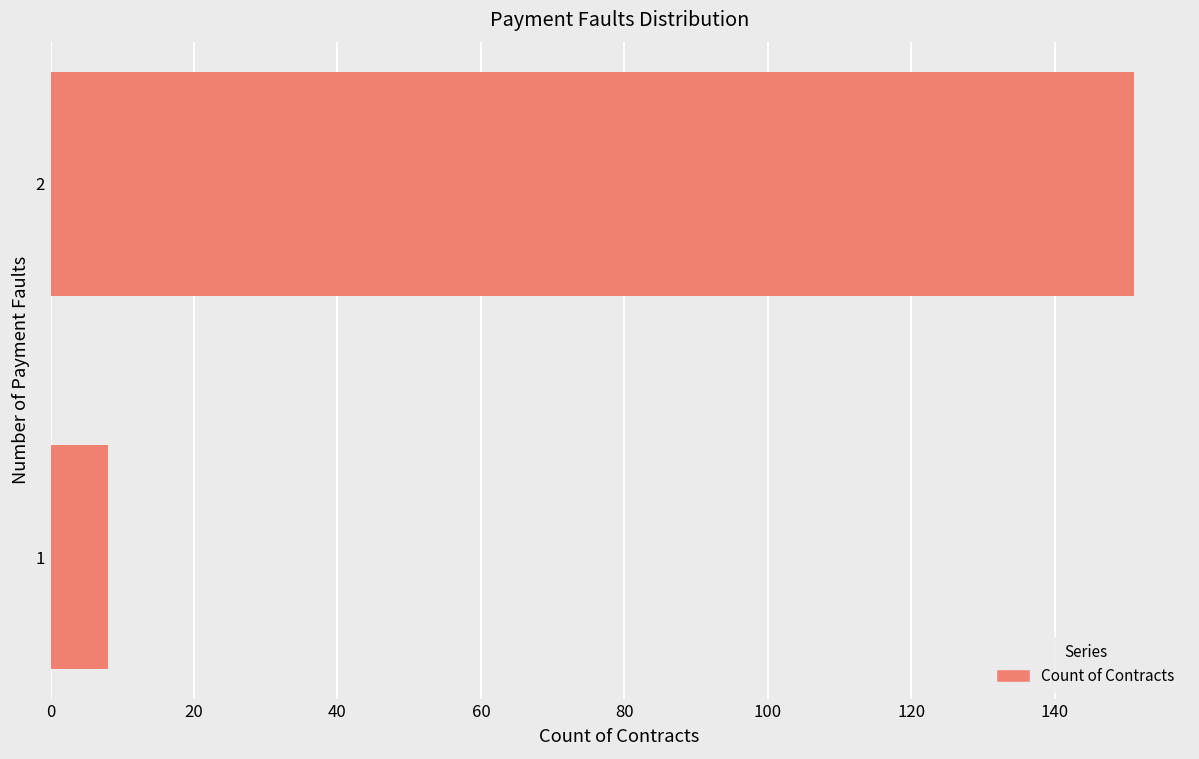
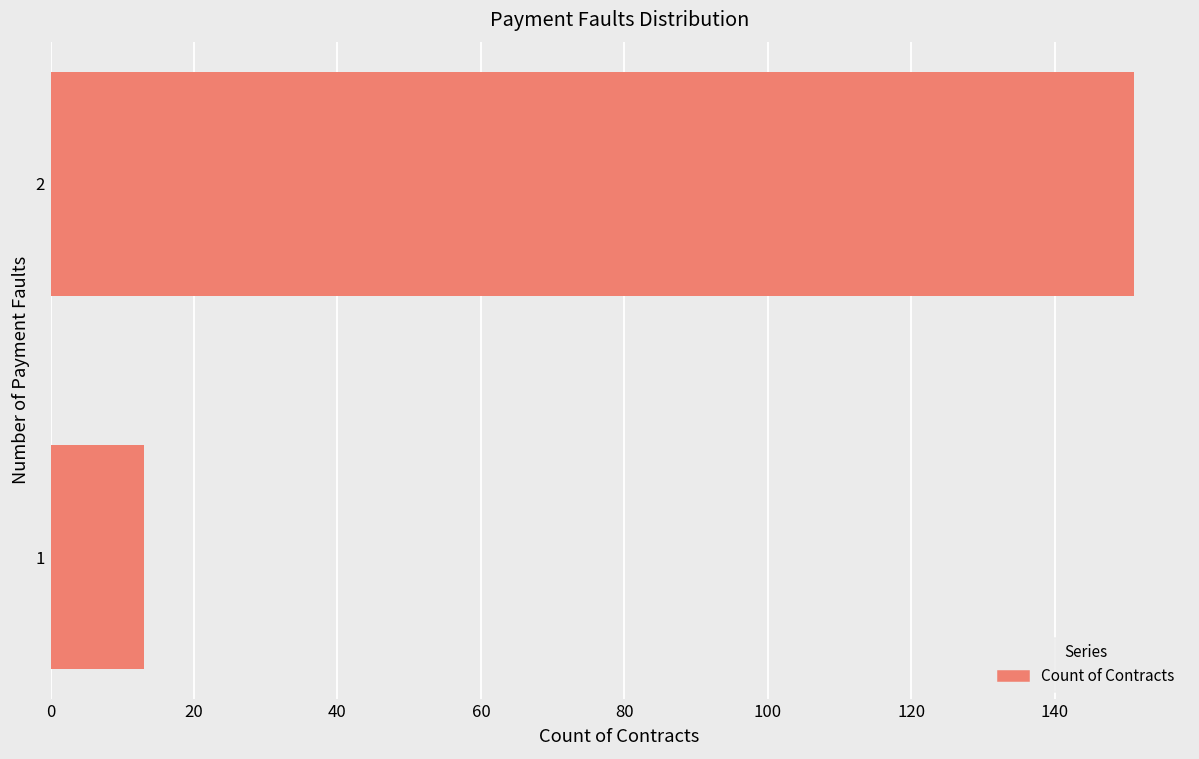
1: 8 -> 13
